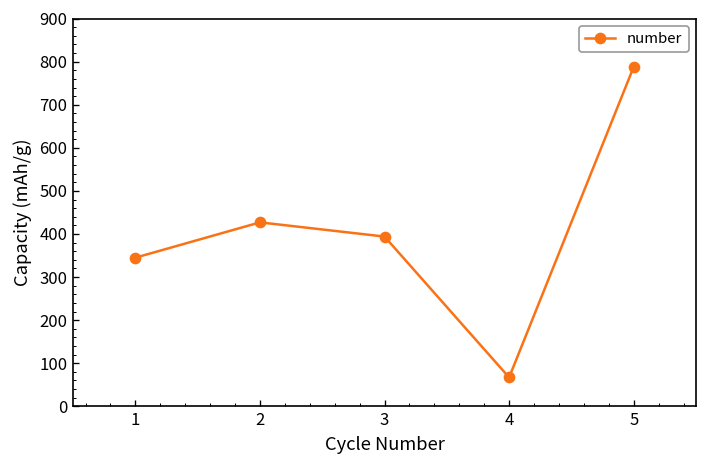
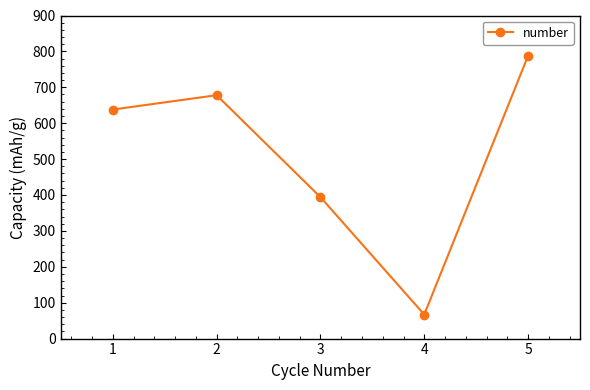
1: 350 -> 640
2: 430 -> 680
